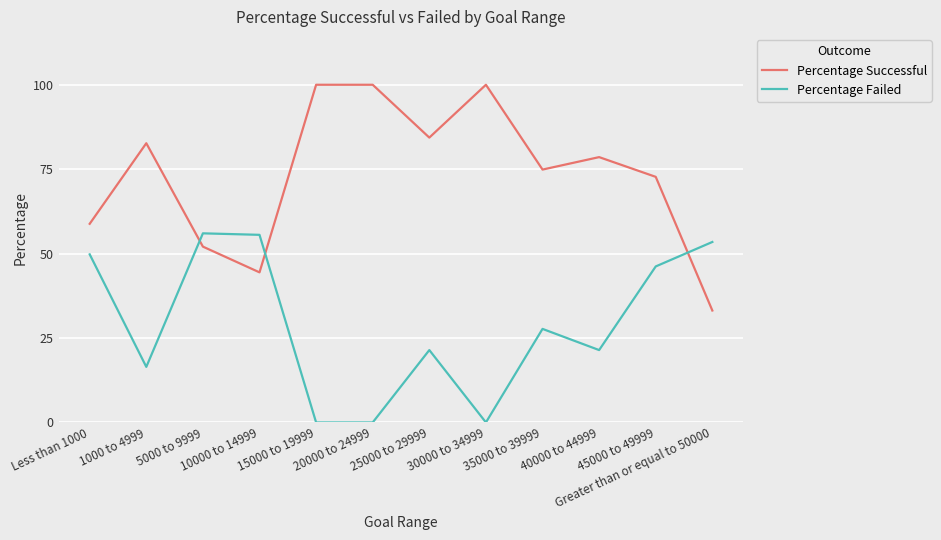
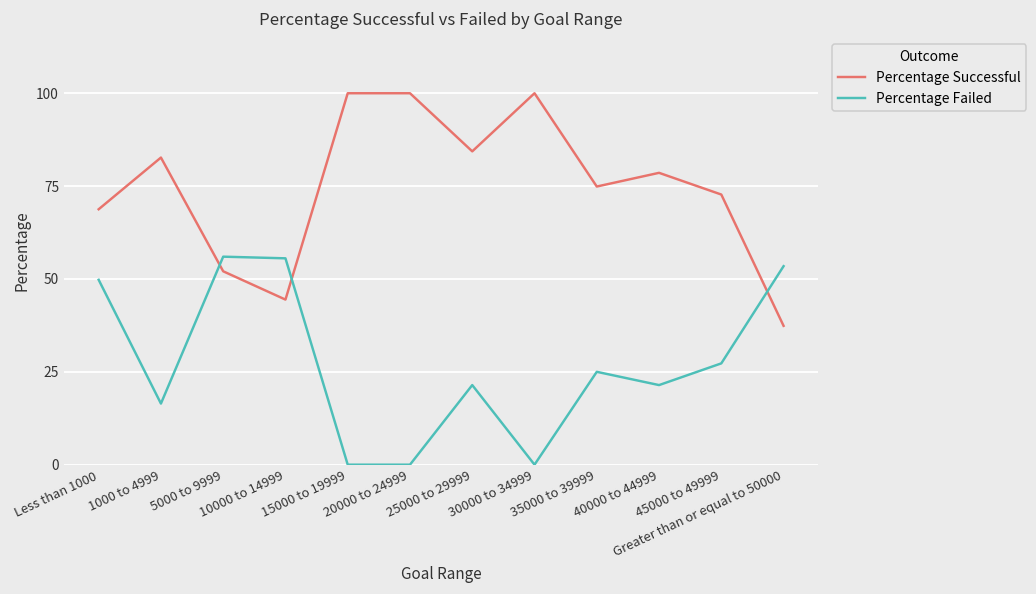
Percentage Successful, Less than 1000: 59 -> 69
Percentage Failed, 35000 to 39999: 28 -> 25
Percentage Failed, 45000 to 49999: 46 -> 27
Percentage Successful, Greater than or equal to 50000: 33 -> 37
